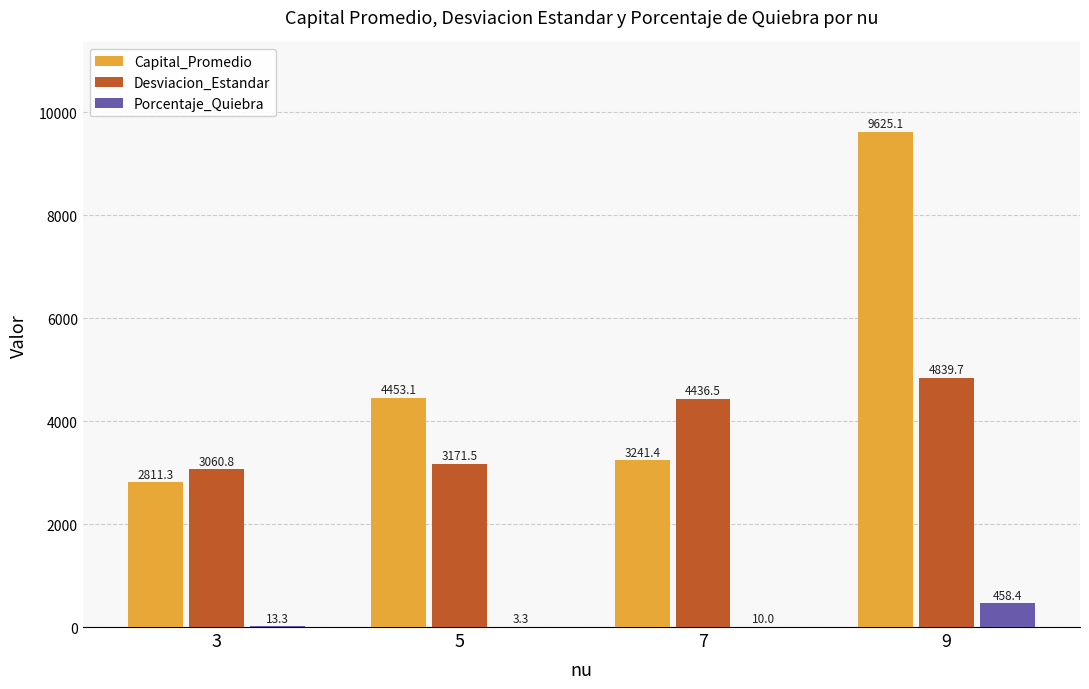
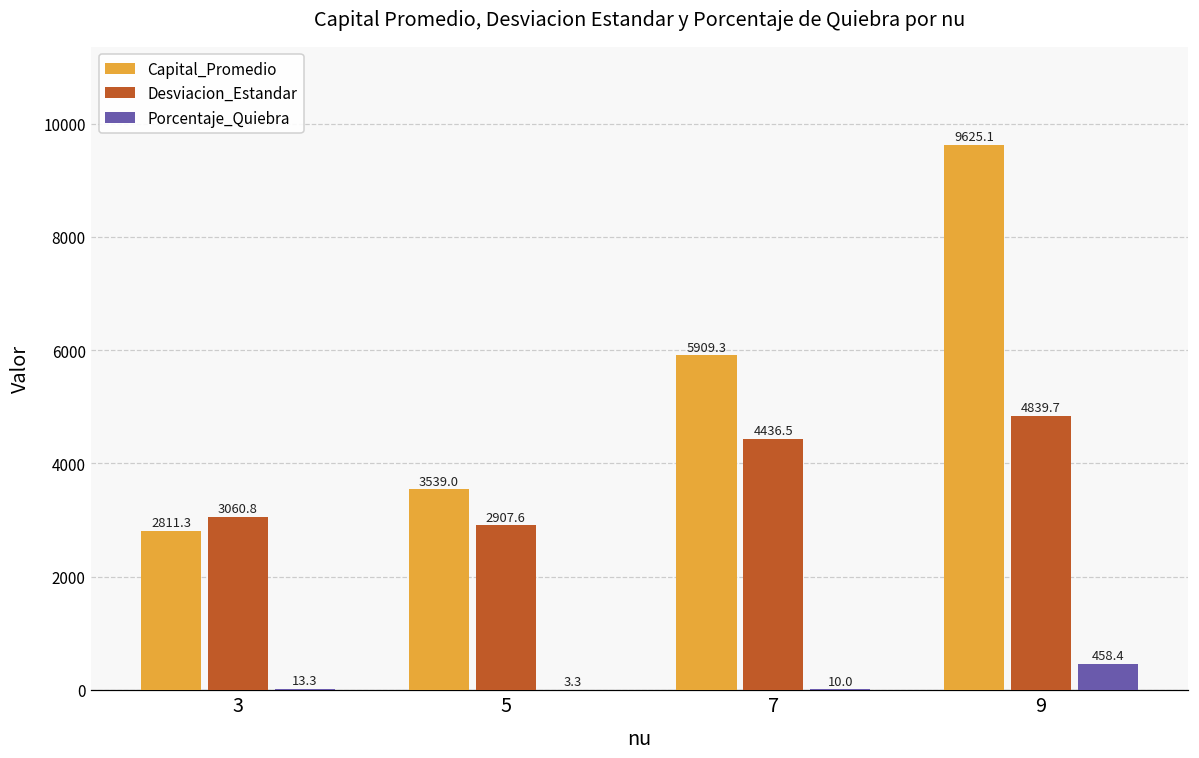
Capital_Promedio, 5: 4453.1 -> 3539.0
Desviacion_Estandar, 5: 3171.5 -> 2907.6
Capital_Promedio, 7: 3241.4 -> 5909.3
